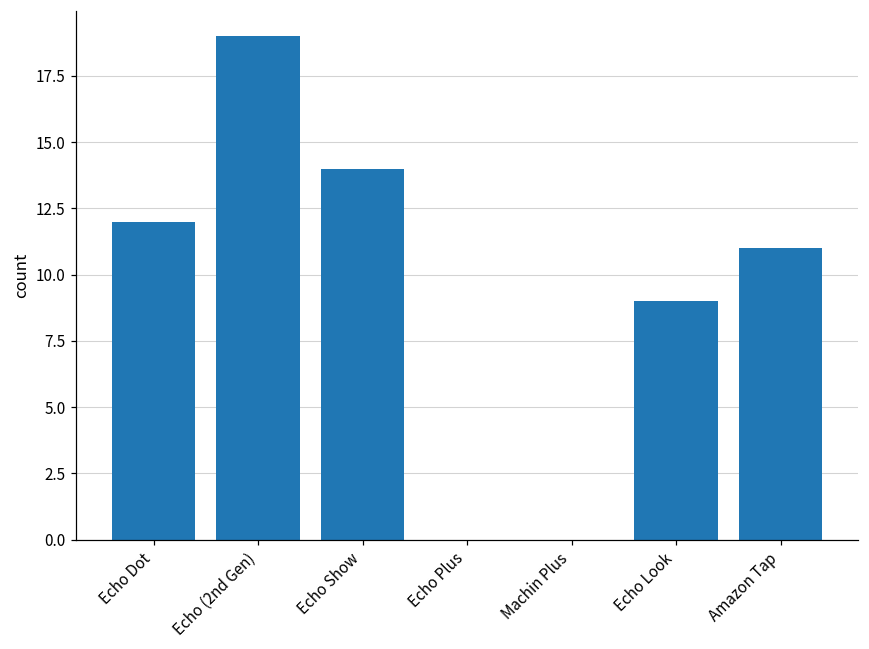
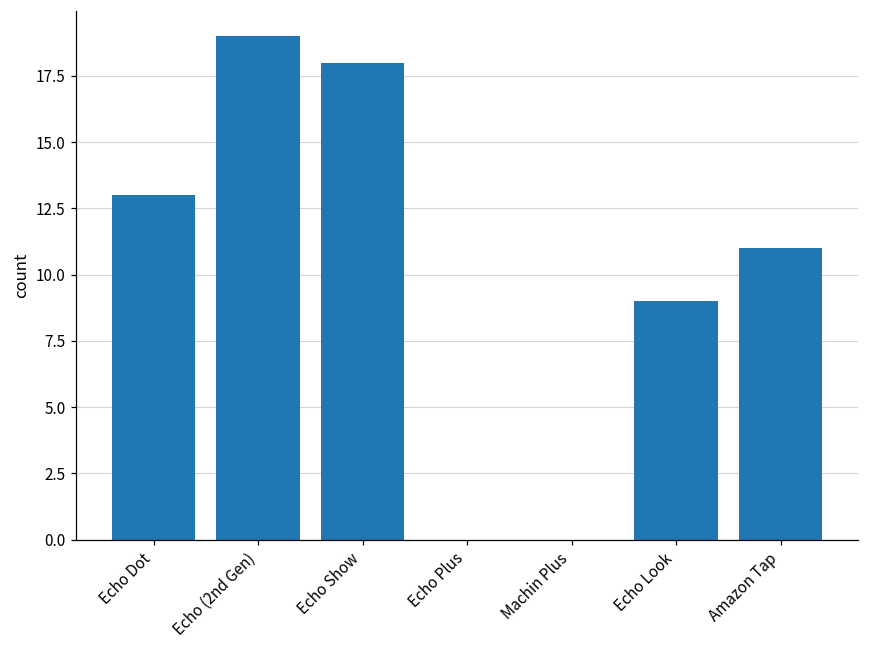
Echo Dot: 12 -> 13
Echo Show: 14 -> 18
